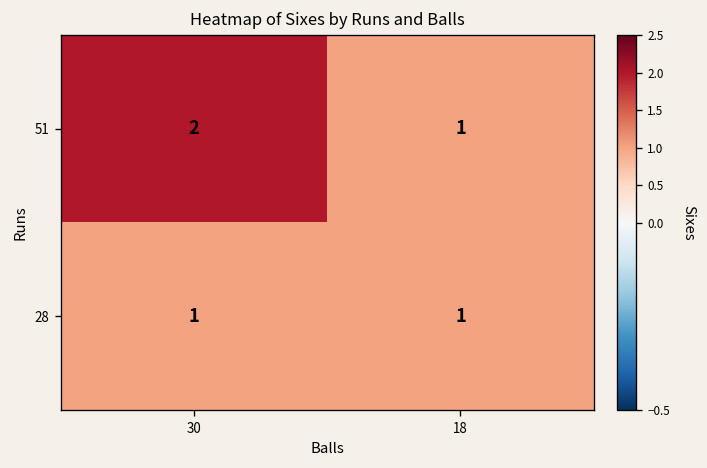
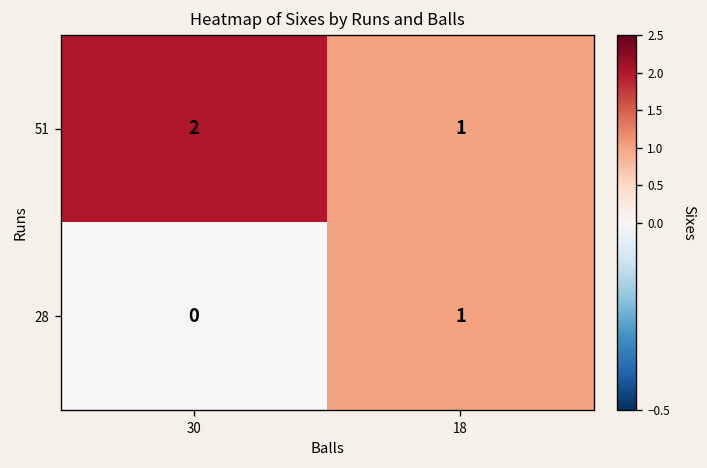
28, 30: 1 -> 0
